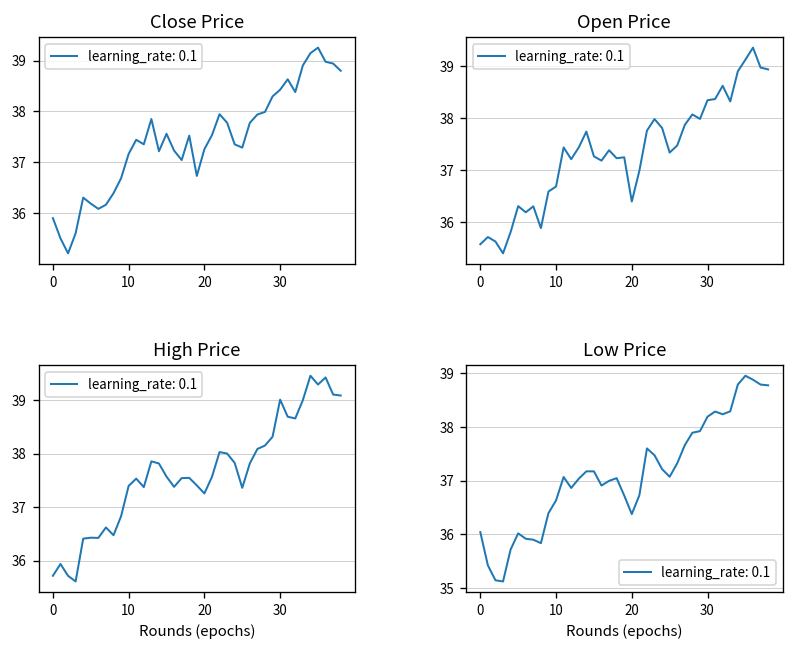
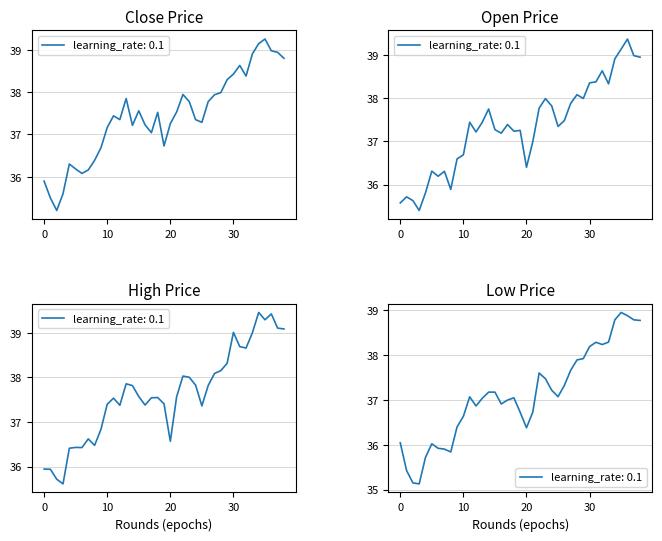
High Price, 0: 35.7 -> 35.9
High Price, 20: 37.3 -> 36.6
